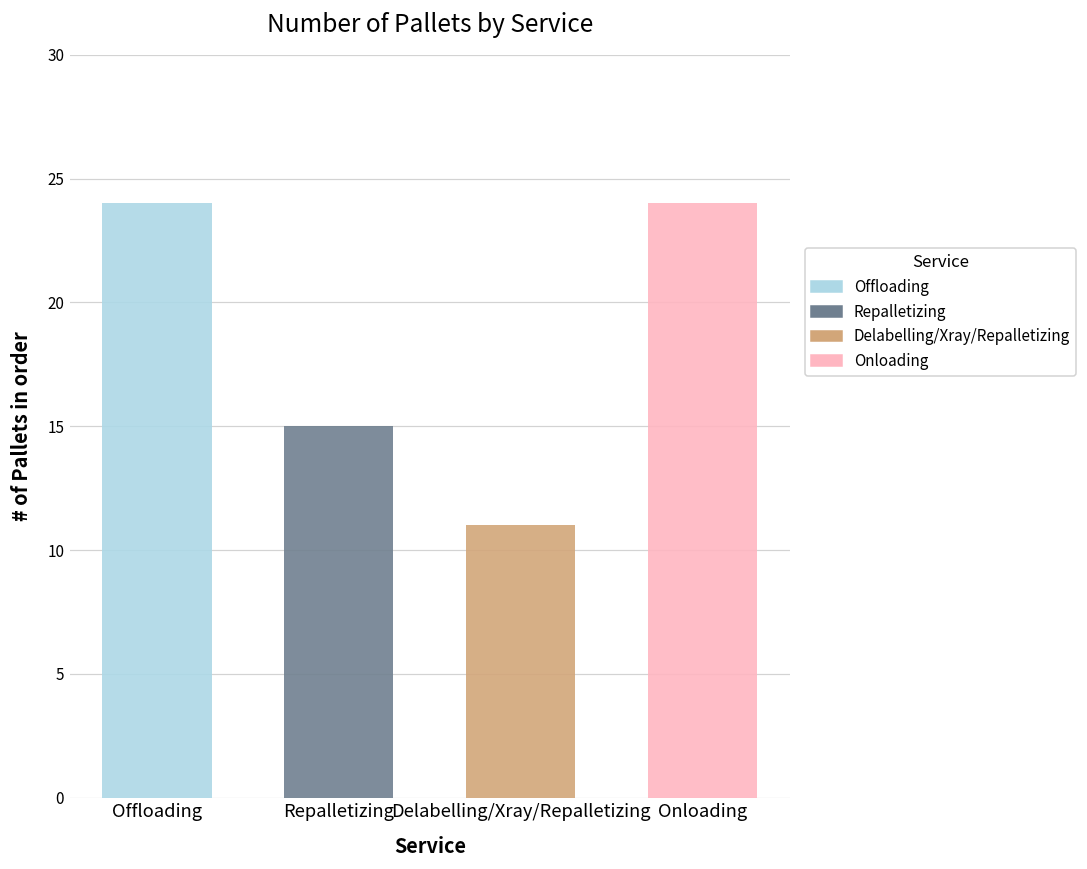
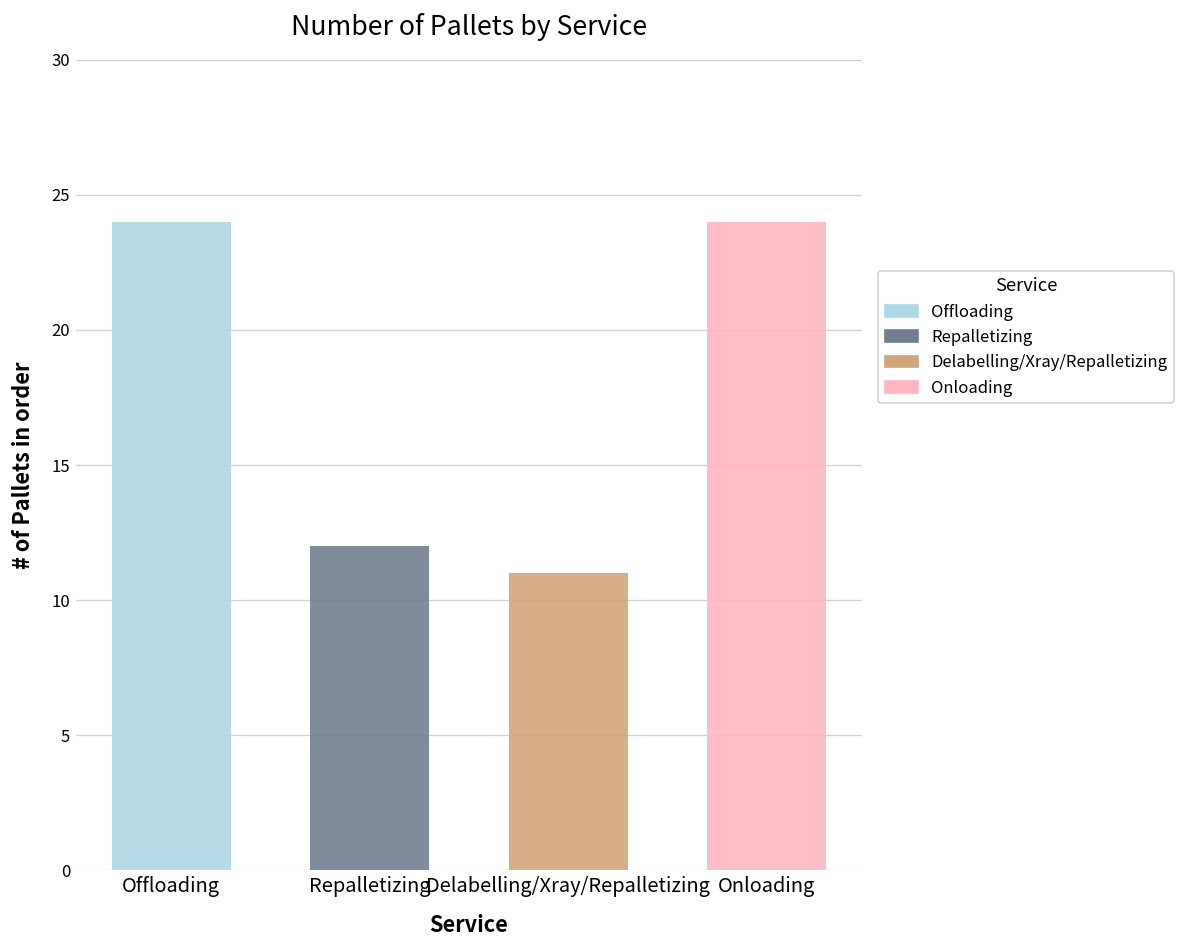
Repalletizing: 15 -> 12
